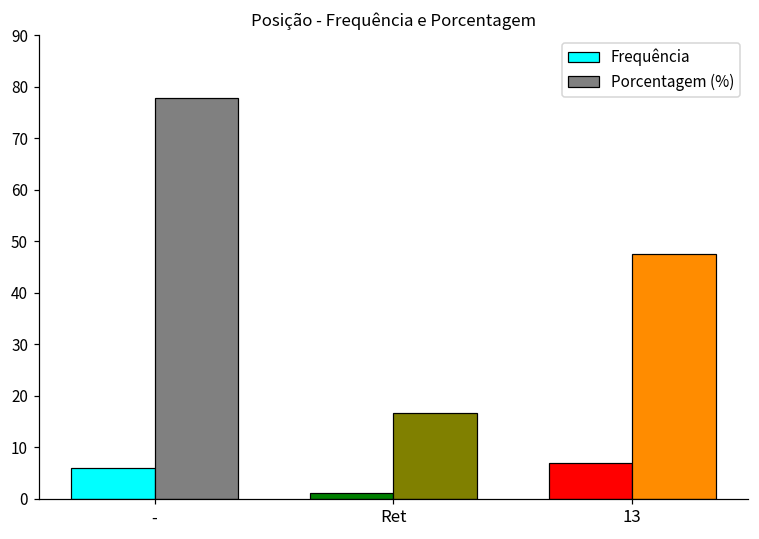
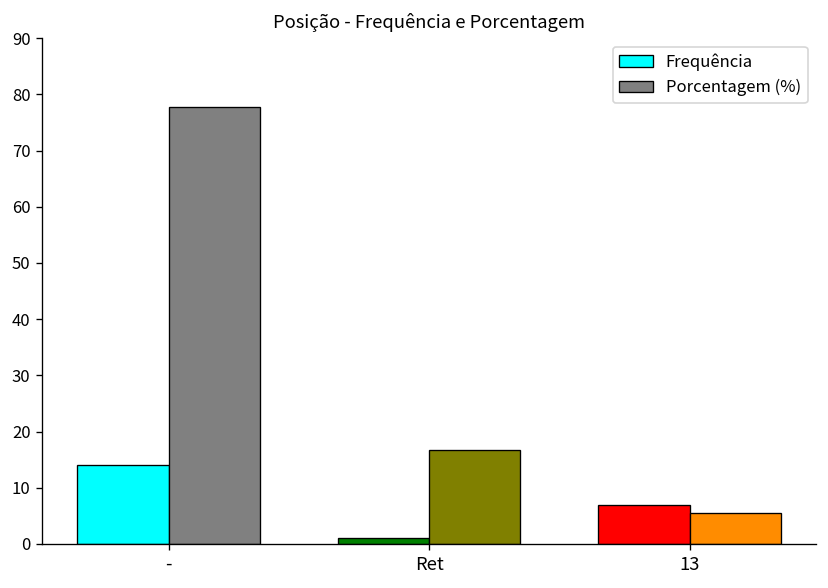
Frequência, -: 6 -> 14
Porcentagem (%), 13: 47 -> 6
